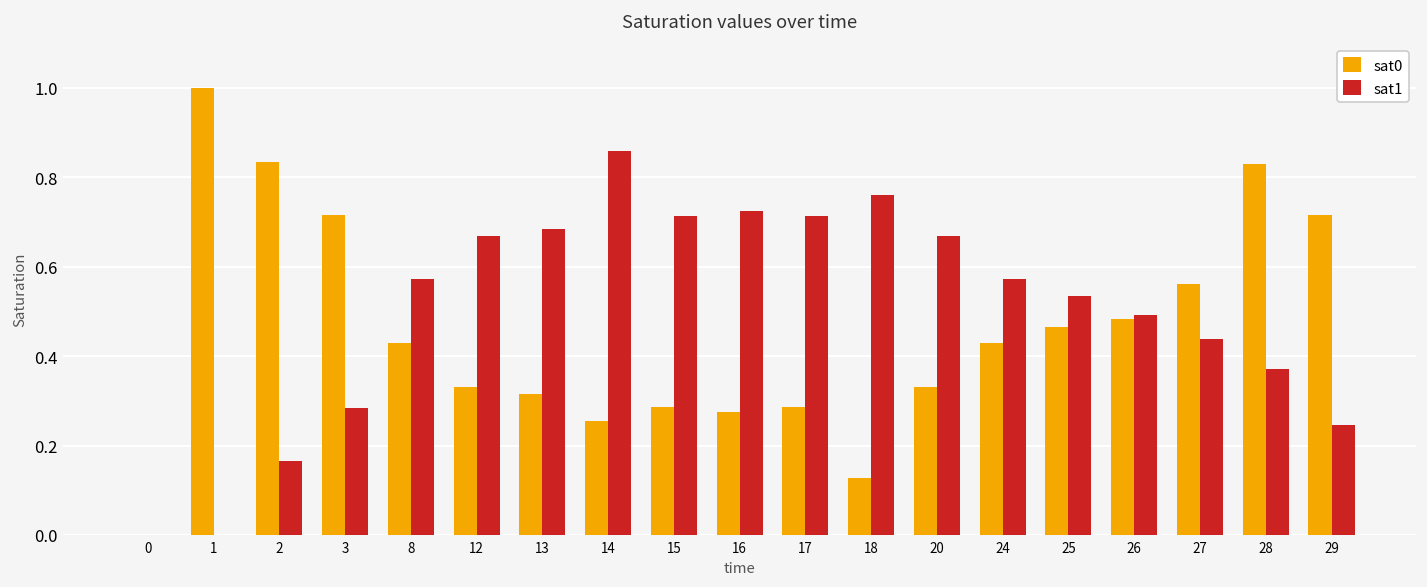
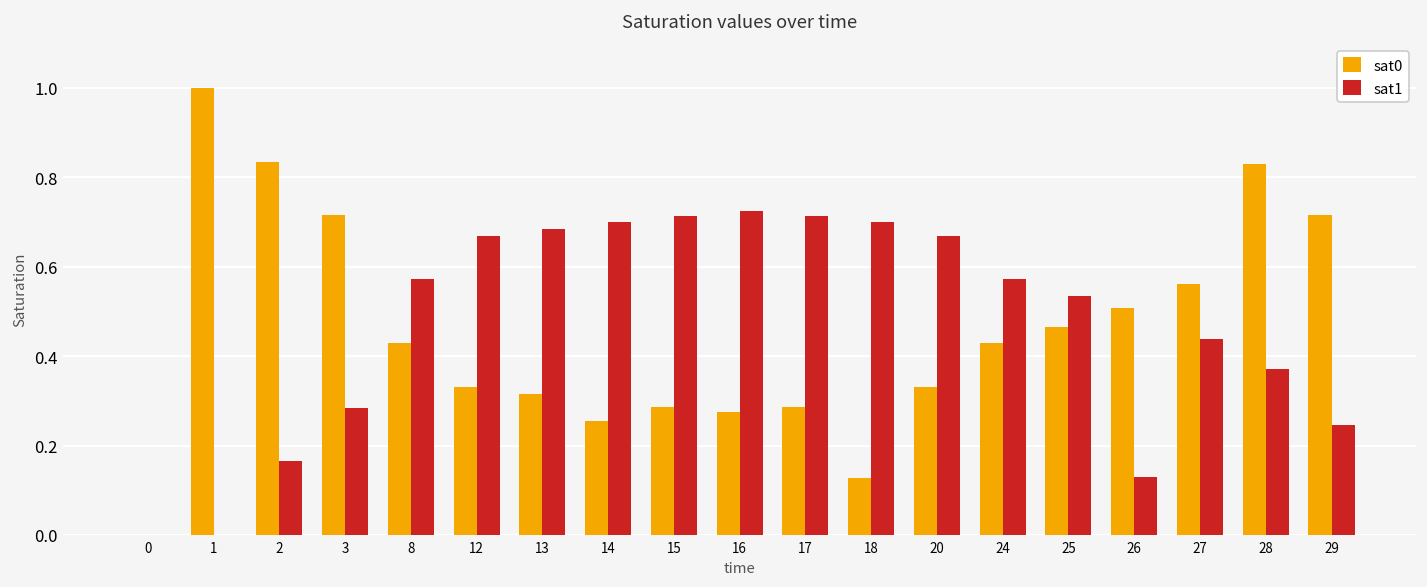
sat1, 14: 0.86 -> 0.70
sat1, 18: 0.76 -> 0.70
sat0, 26: 0.48 -> 0.51
sat1, 26: 0.49 -> 0.13
